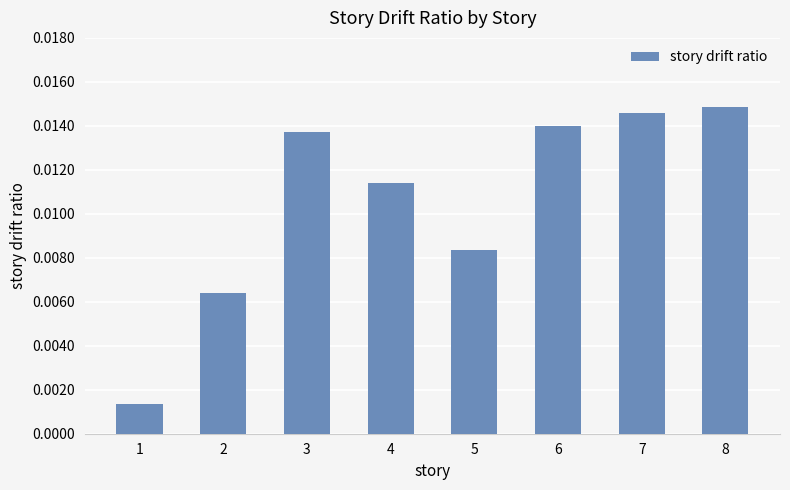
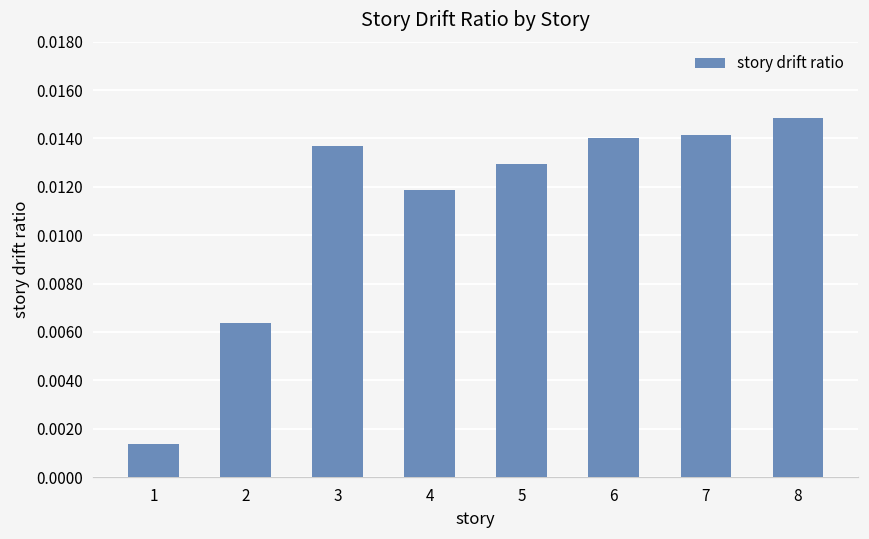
4: 0.0114 -> 0.0119
5: 0.0084 -> 0.0130
7: 0.0146 -> 0.0141
